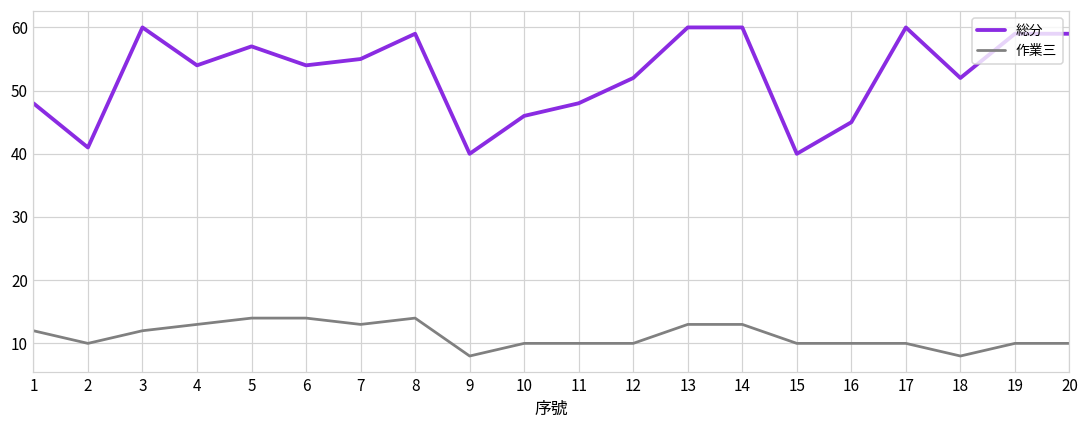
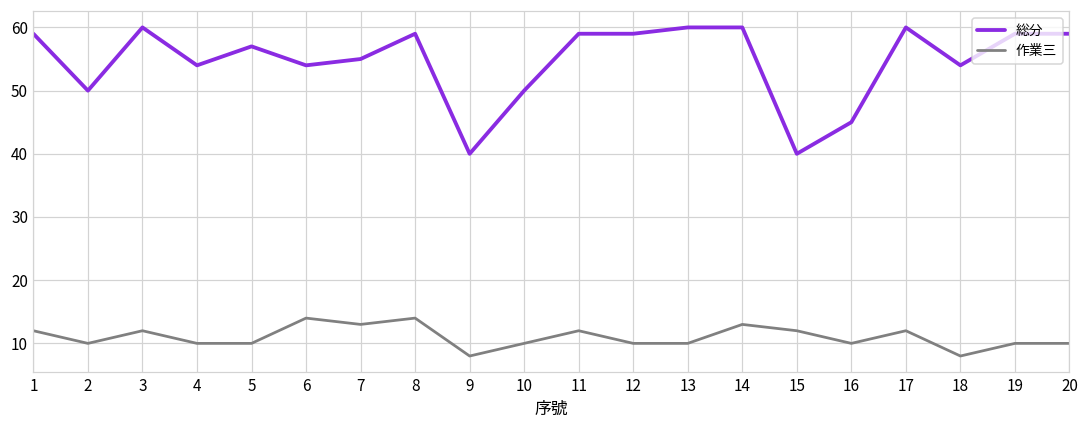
総分, 1: 48 -> 59
総分, 2: 41 -> 50
作業三, 4: 13 -> 10
作業三, 5: 14 -> 10
総分, 10: 46 -> 50
総分, 11: 48 -> 59
作業三, 11: 10 -> 12
総分, 12: 52 -> 59
作業三, 13: 13 -> 10
作業三, 15: 10 -> 12
作業三, 17: 10 -> 12
総分, 18: 52 -> 54
